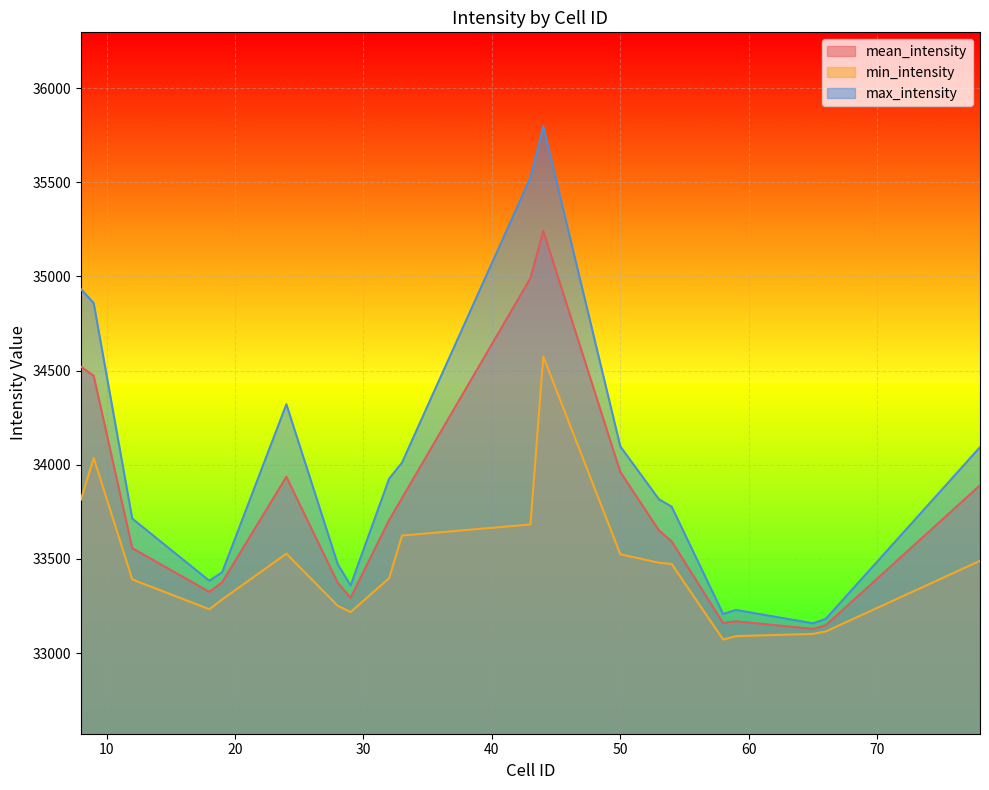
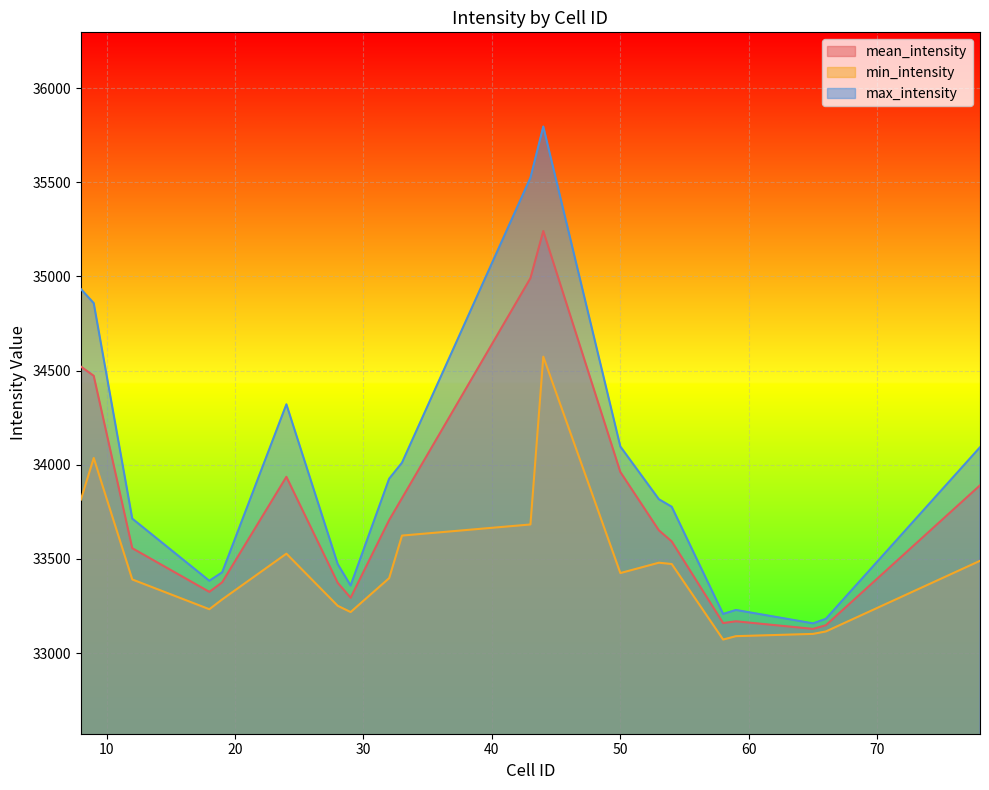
min_intensity, 50: 33520 -> 33430
